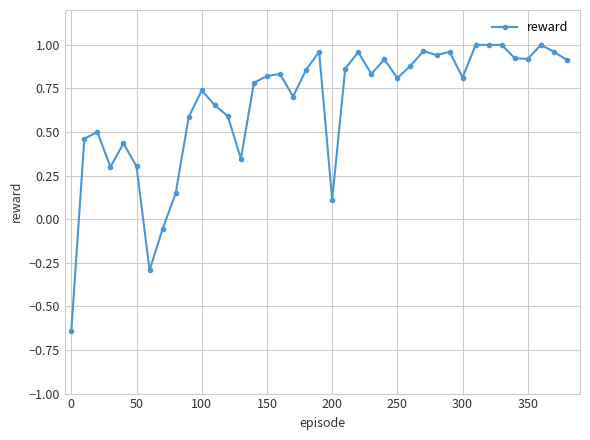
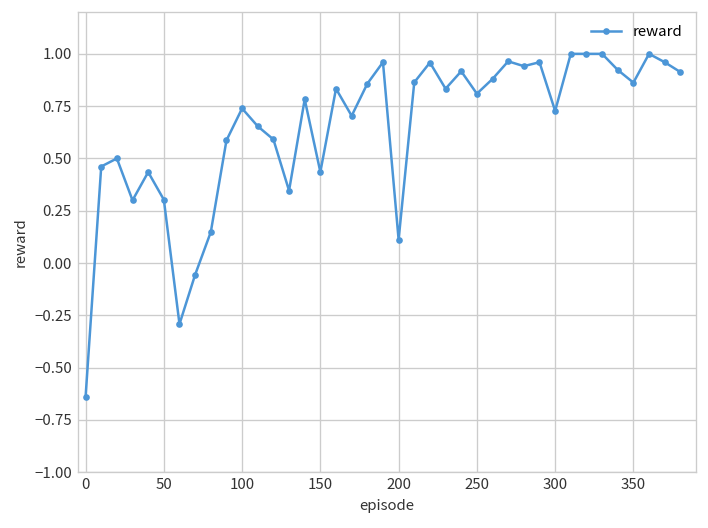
150: 0.82 -> 0.44
300: 0.81 -> 0.73
350: 0.92 -> 0.86
